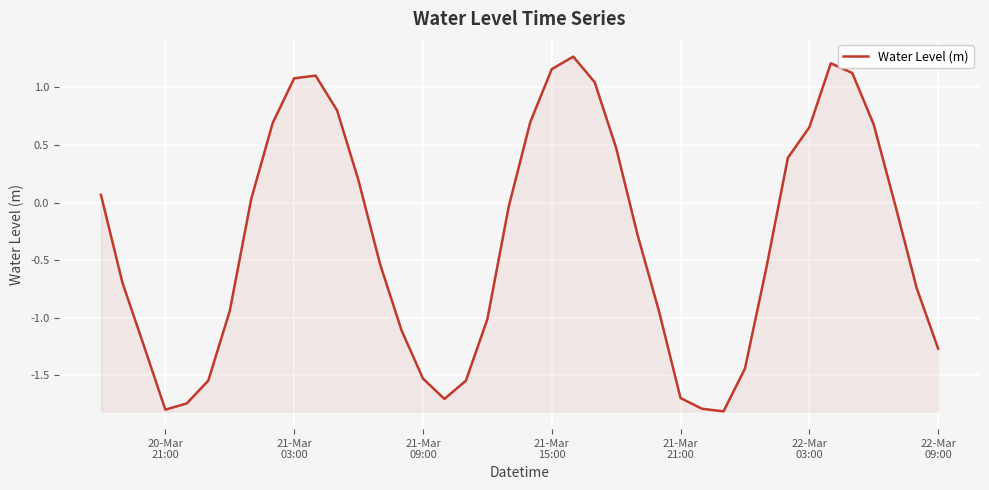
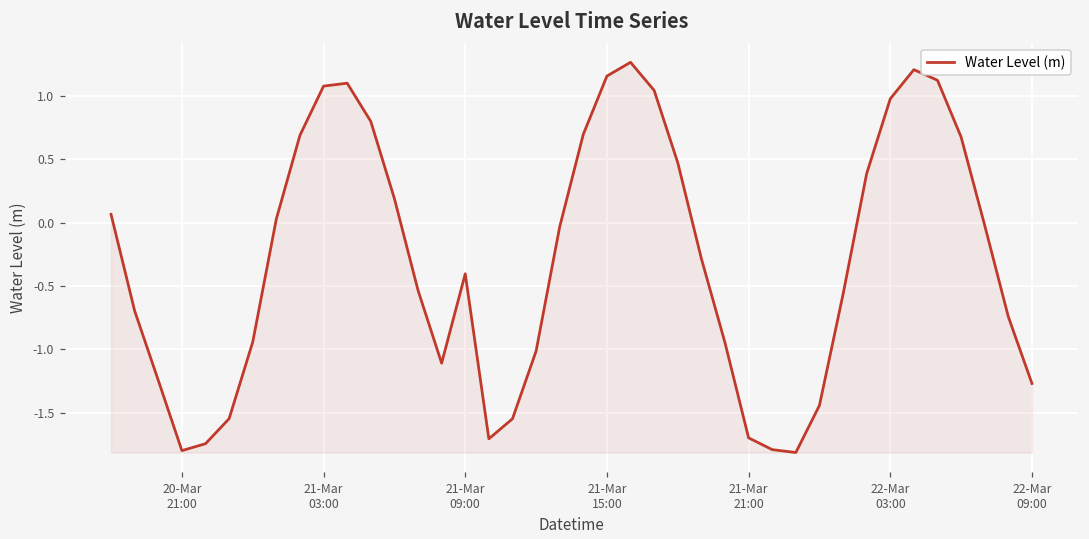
21-Mar 09:00: -1.53 -> -0.40
22-Mar 03:00: 0.65 -> 0.98
